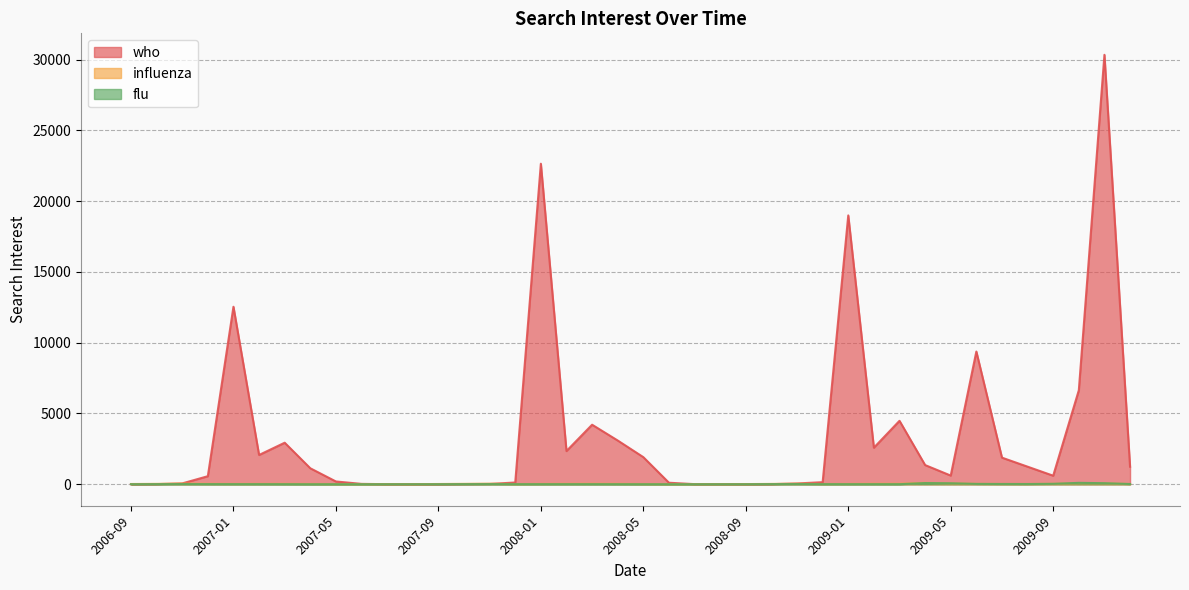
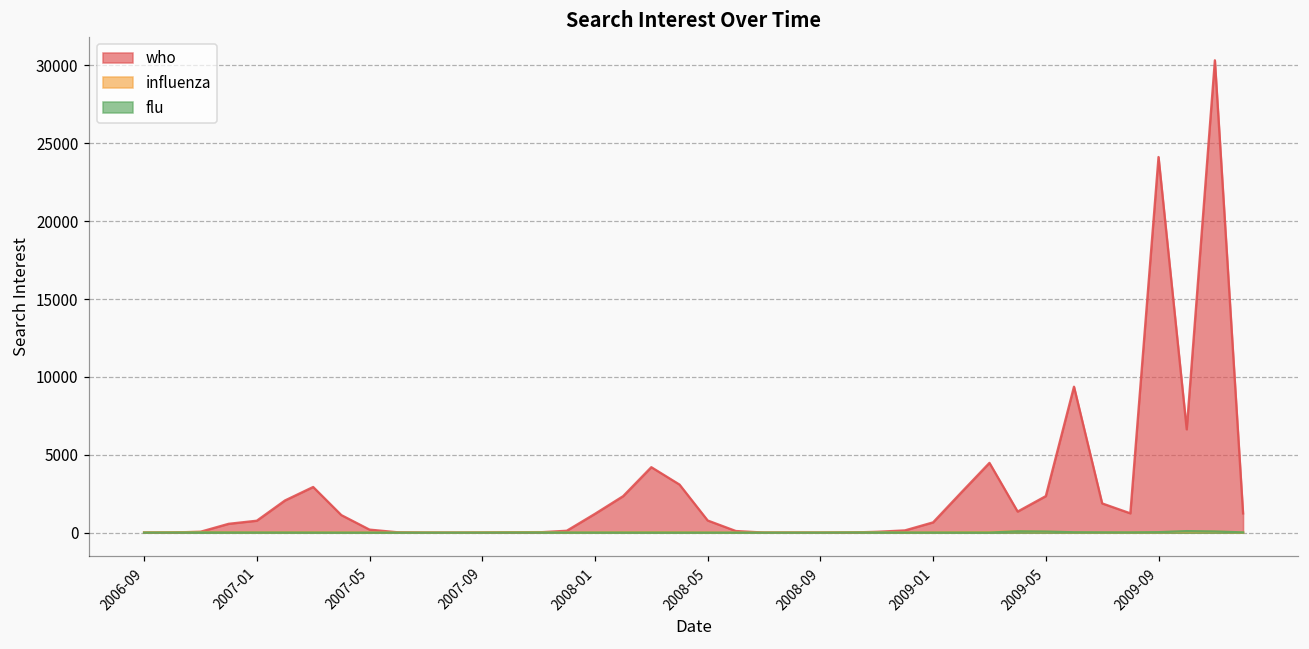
who, 2007-01: 12500 -> 800
who, 2008-01: 22600 -> 1200
who, 2008-05: 1900 -> 800
who, 2009-01: 19000 -> 700
who, 2009-05: 600 -> 2300
who, 2009-09: 600 -> 24100
